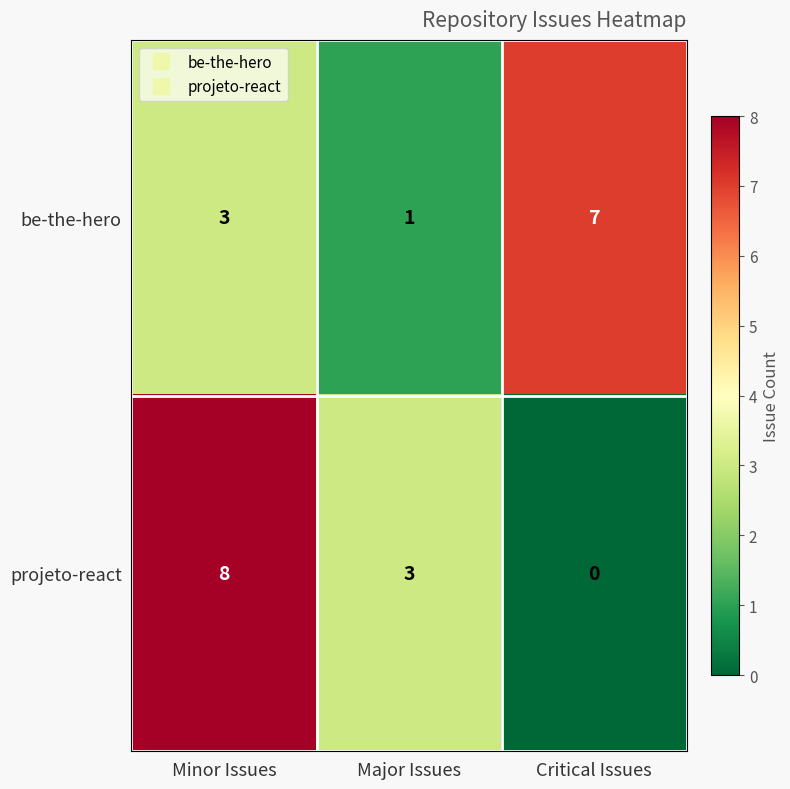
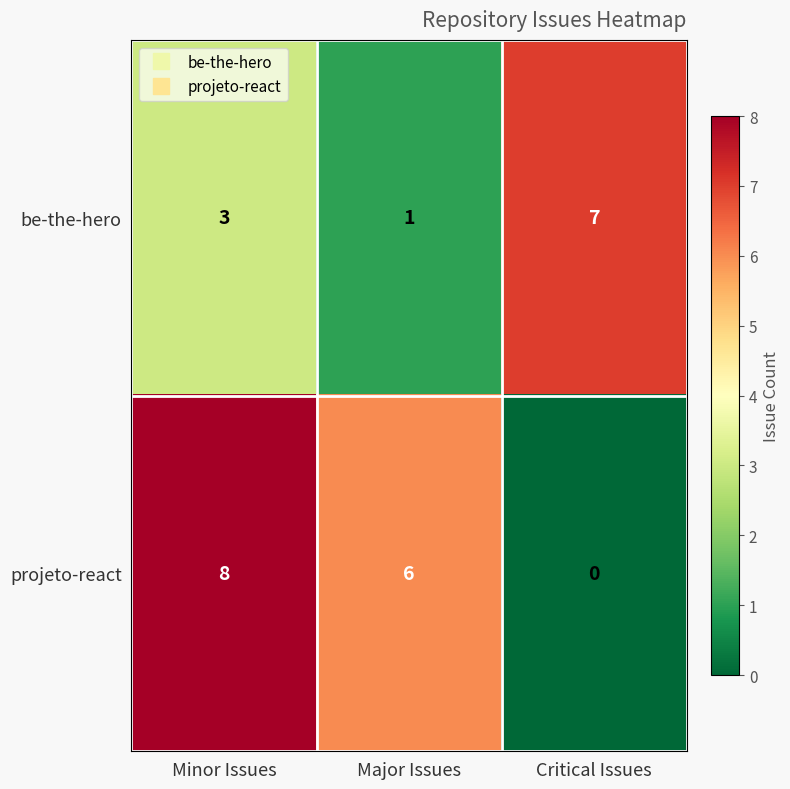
projeto-react, Major Issues: 3 -> 6
